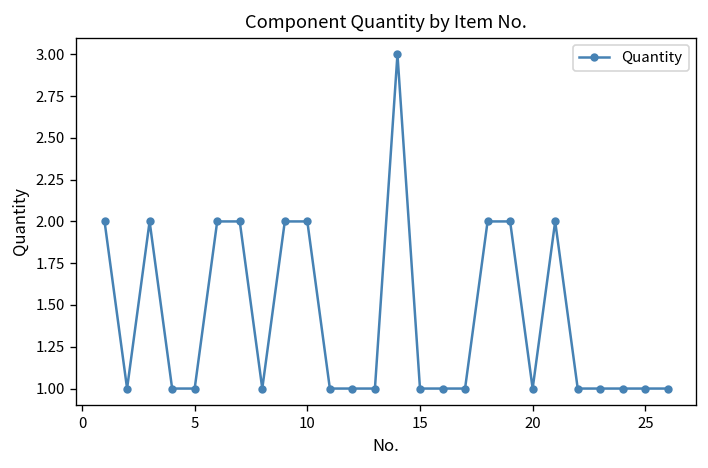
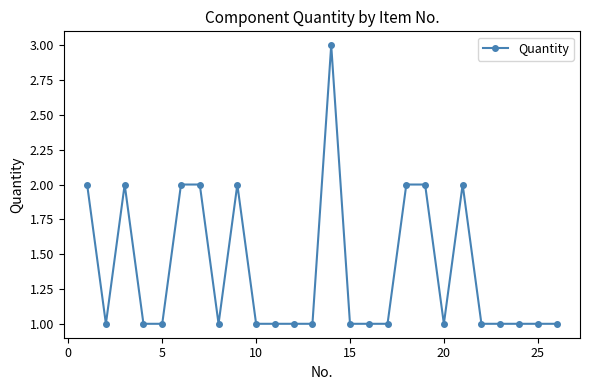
10: 2 -> 1
